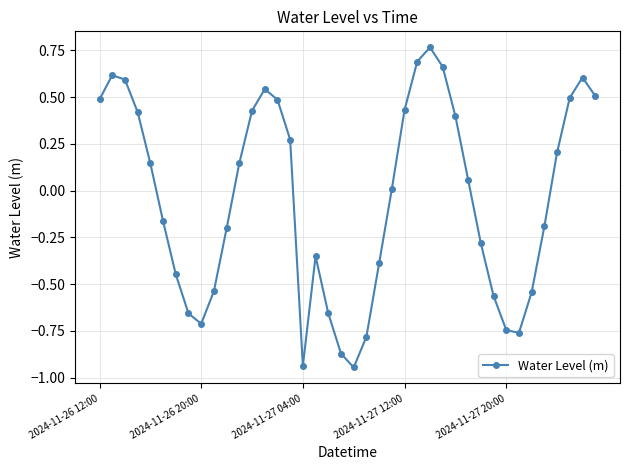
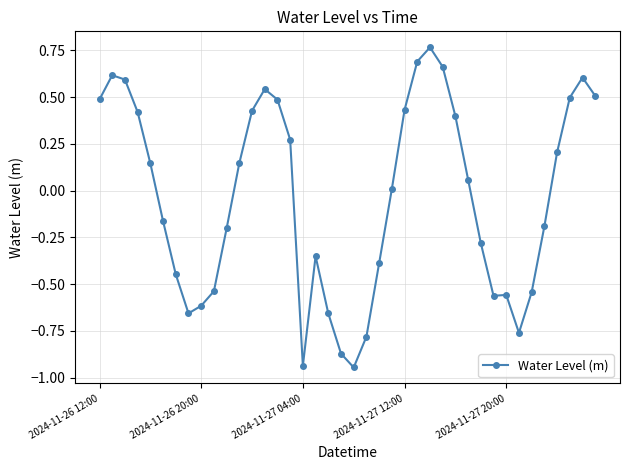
2024-11-26 20:00: -0.71 -> -0.62
2024-11-27 20:00: -0.75 -> -0.56
